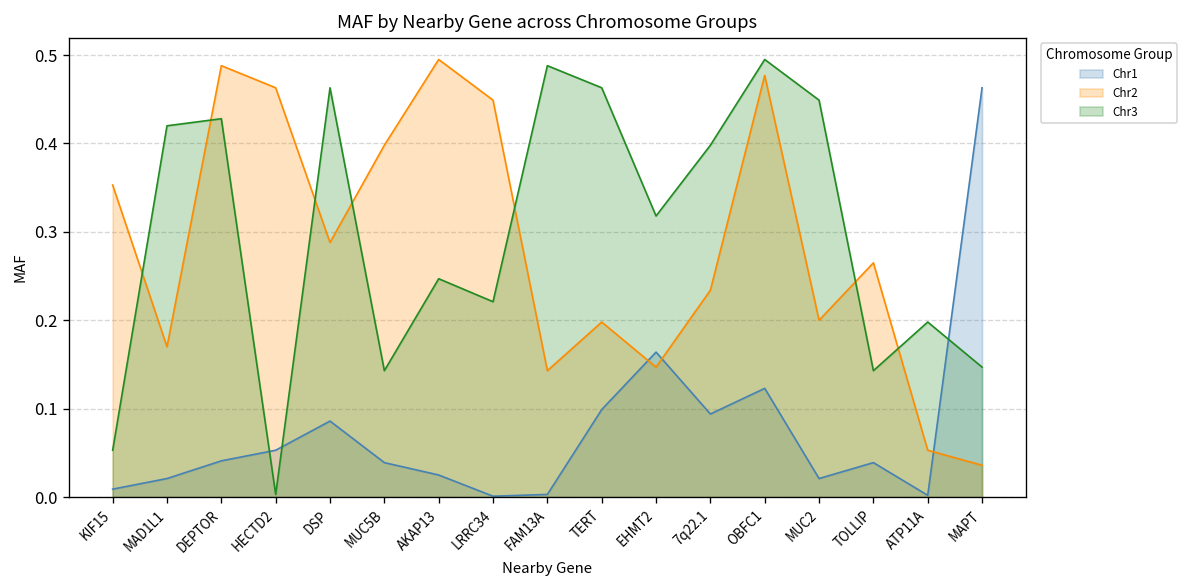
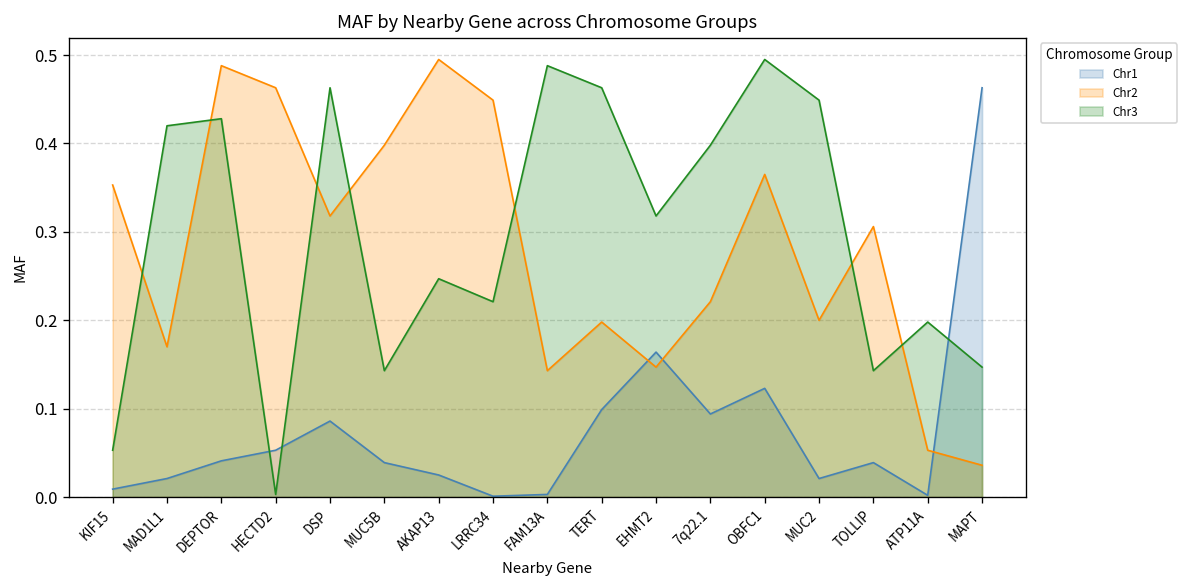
Chr2, DSP: 0.29 -> 0.32
Chr2, 7q22.1: 0.23 -> 0.22
Chr2, OBFC1: 0.48 -> 0.37
Chr2, TOLLIP: 0.27 -> 0.31
